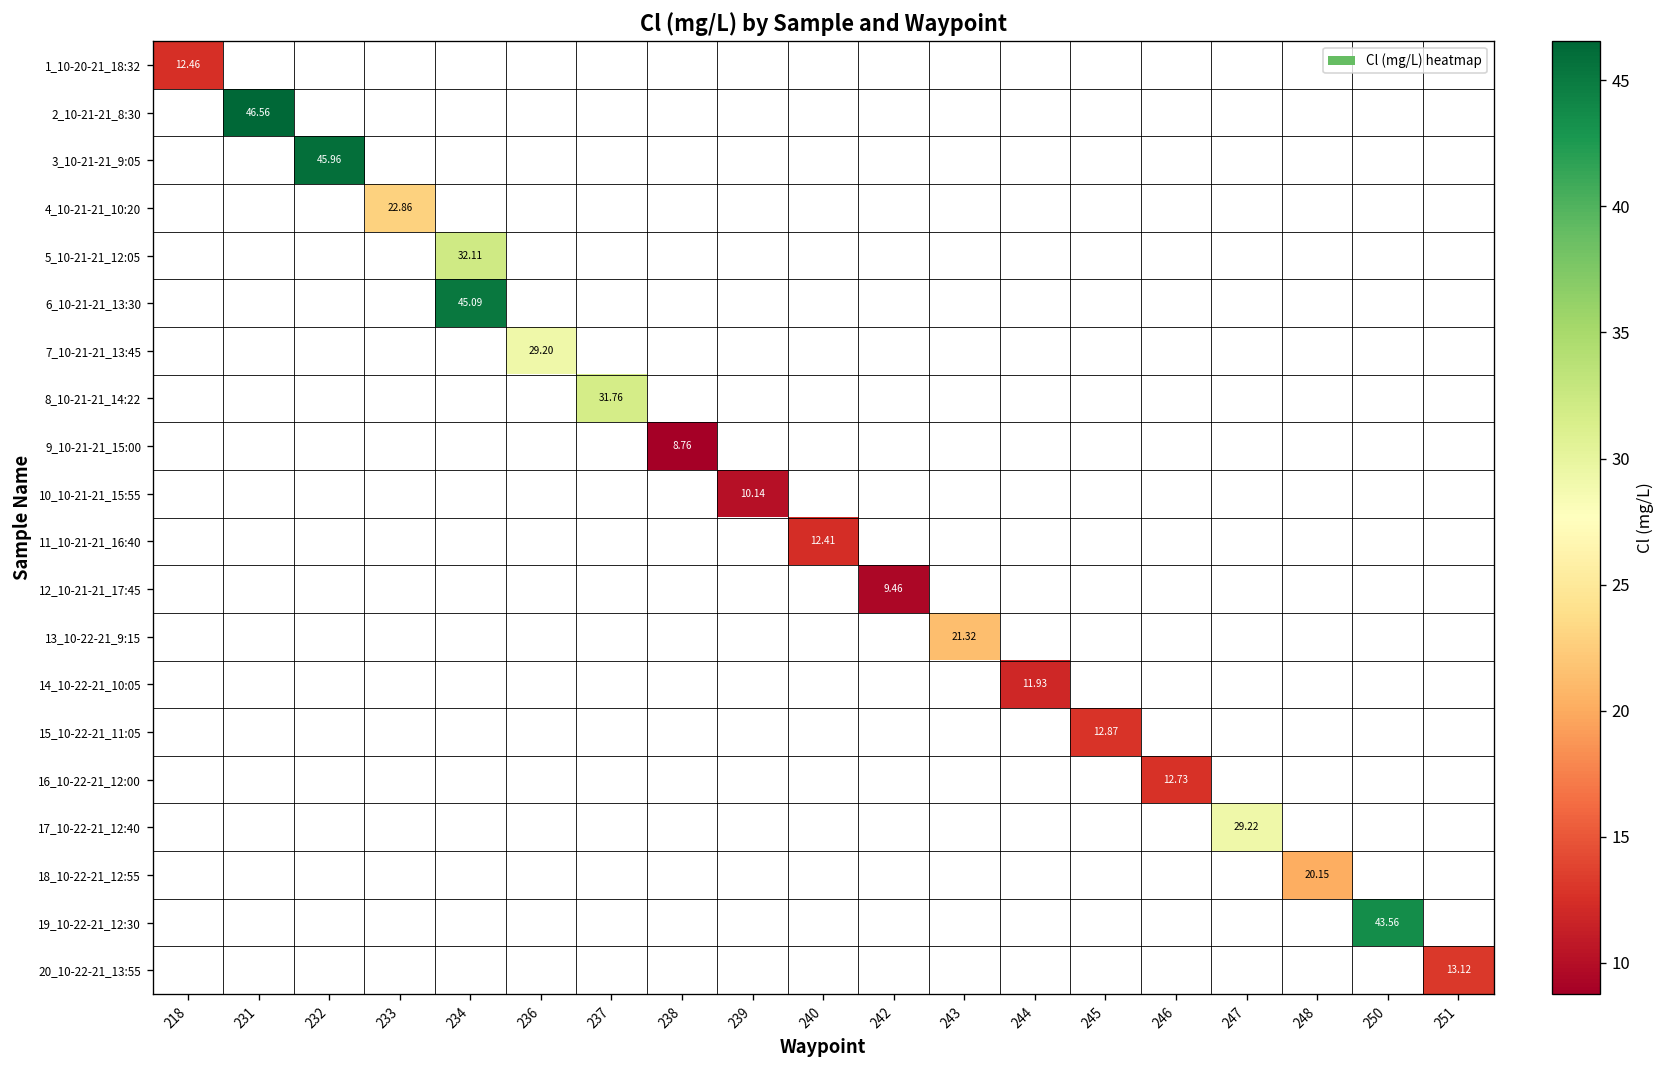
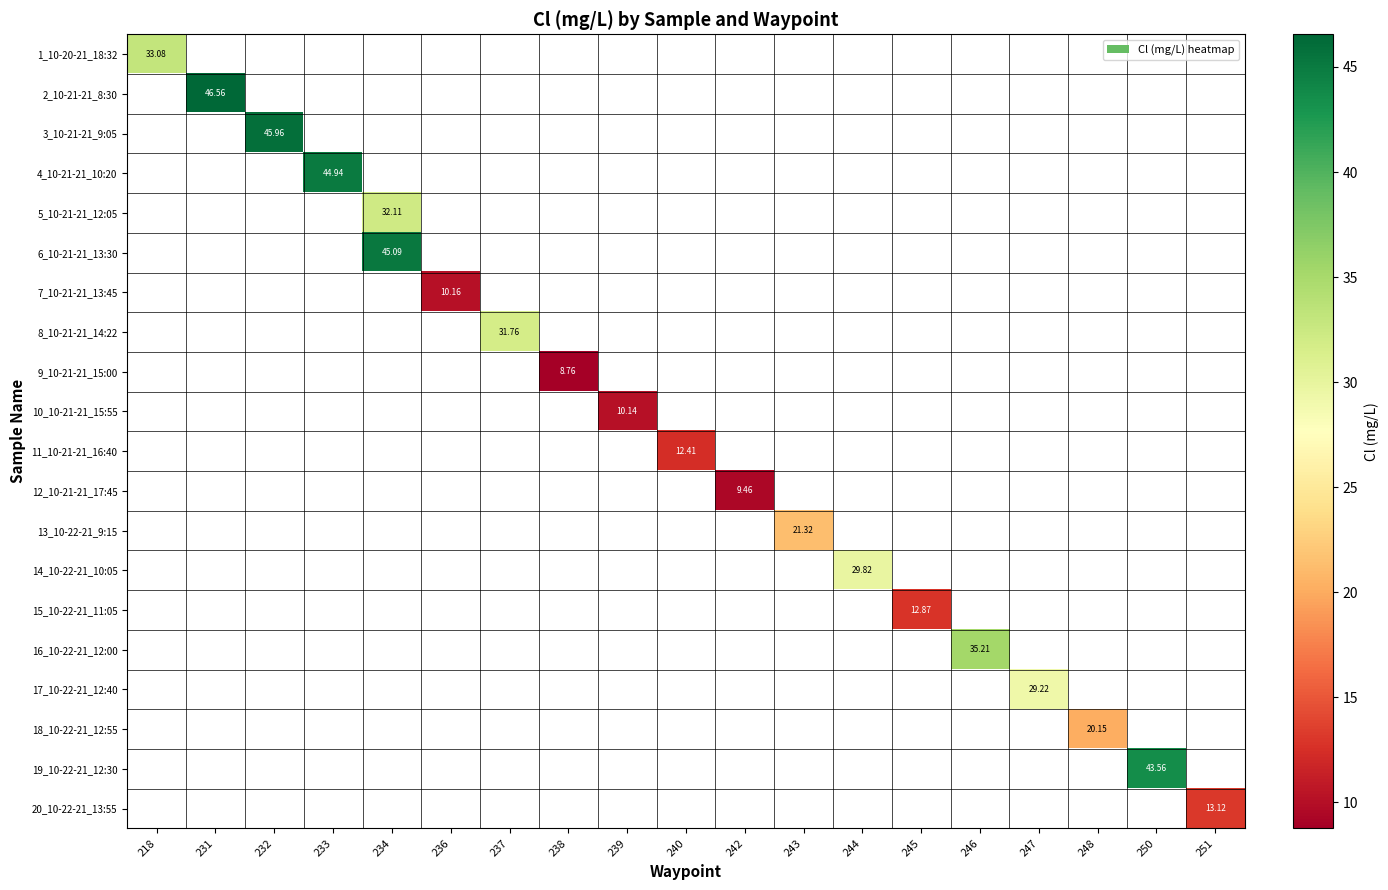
1_10-20-21_18:32, 218: 12.46 -> 33.08
4_10-21-21_10:20, 233: 22.86 -> 44.94
7_10-21-21_13:45, 236: 29.20 -> 10.16
14_10-22-21_10:05, 244: 11.93 -> 29.82
16_10-22-21_12:00, 246: 12.73 -> 35.21
